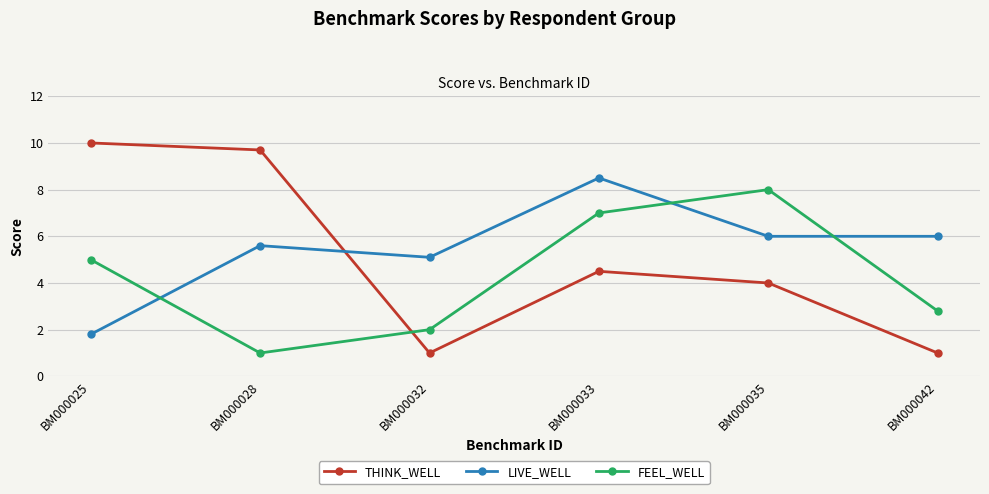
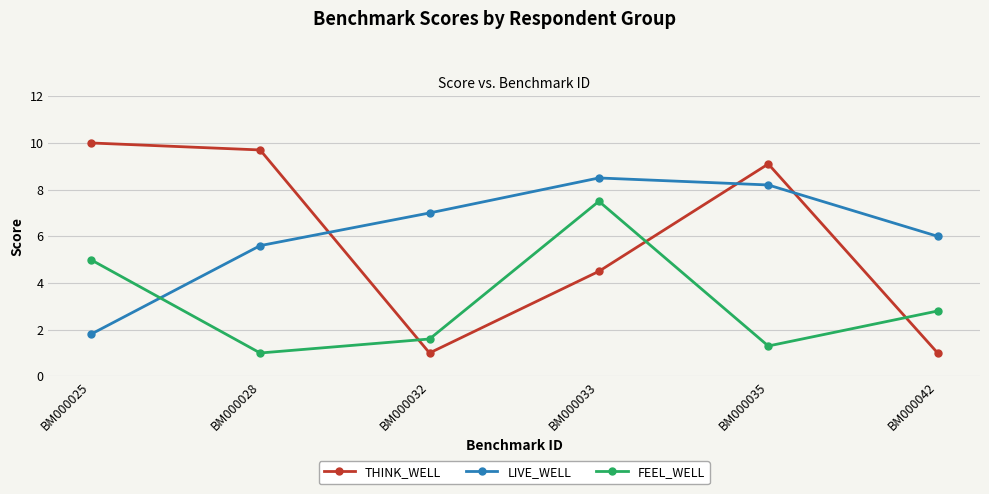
LIVE_WELL, BM000032: 5.1 -> 7.0
FEEL_WELL, BM000032: 2.0 -> 1.6
FEEL_WELL, BM000033: 7.0 -> 7.5
THINK_WELL, BM000035: 4.0 -> 9.1
LIVE_WELL, BM000035: 6.0 -> 8.2
FEEL_WELL, BM000035: 8.0 -> 1.3
